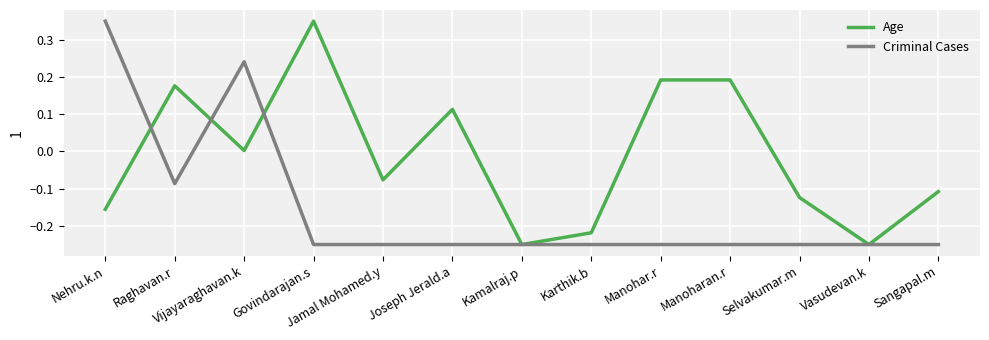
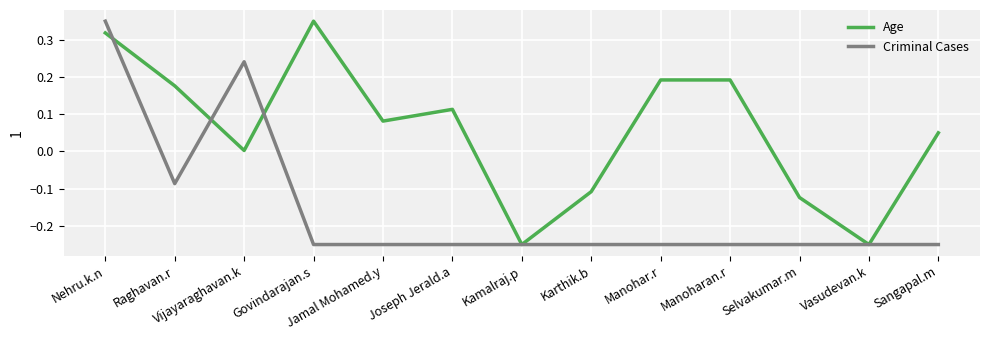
Age, Nehru.k.n: -0.16 -> 0.32
Age, Jamal Mohamed.y: -0.08 -> 0.08
Age, Karthik.b: -0.22 -> -0.11
Age, Sangapal.m: -0.11 -> 0.05
